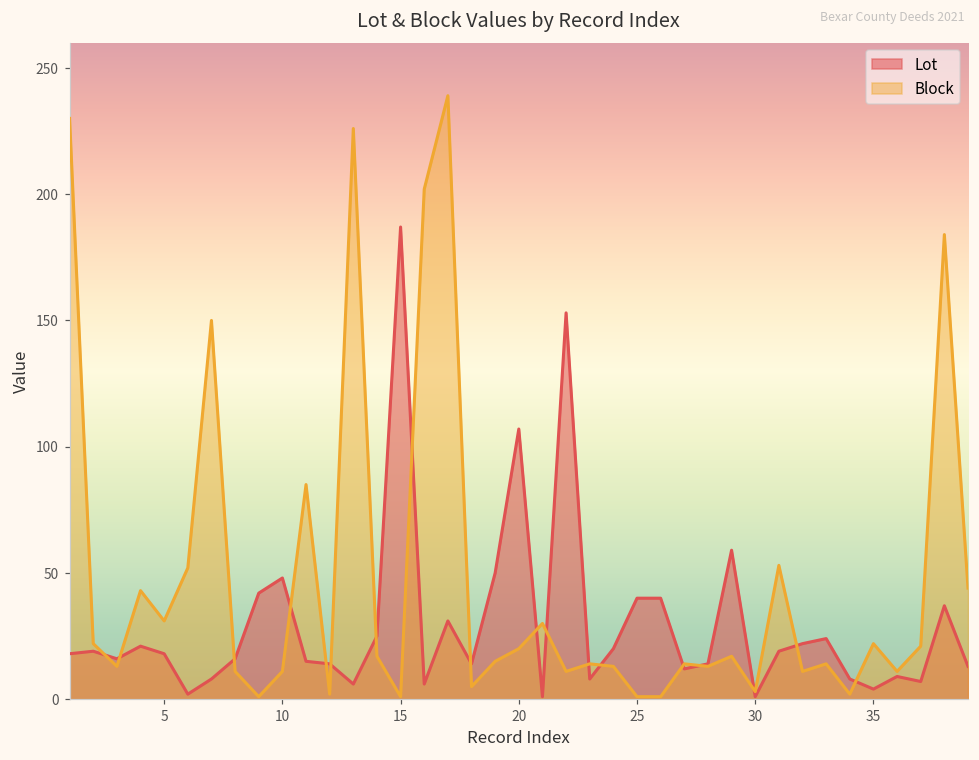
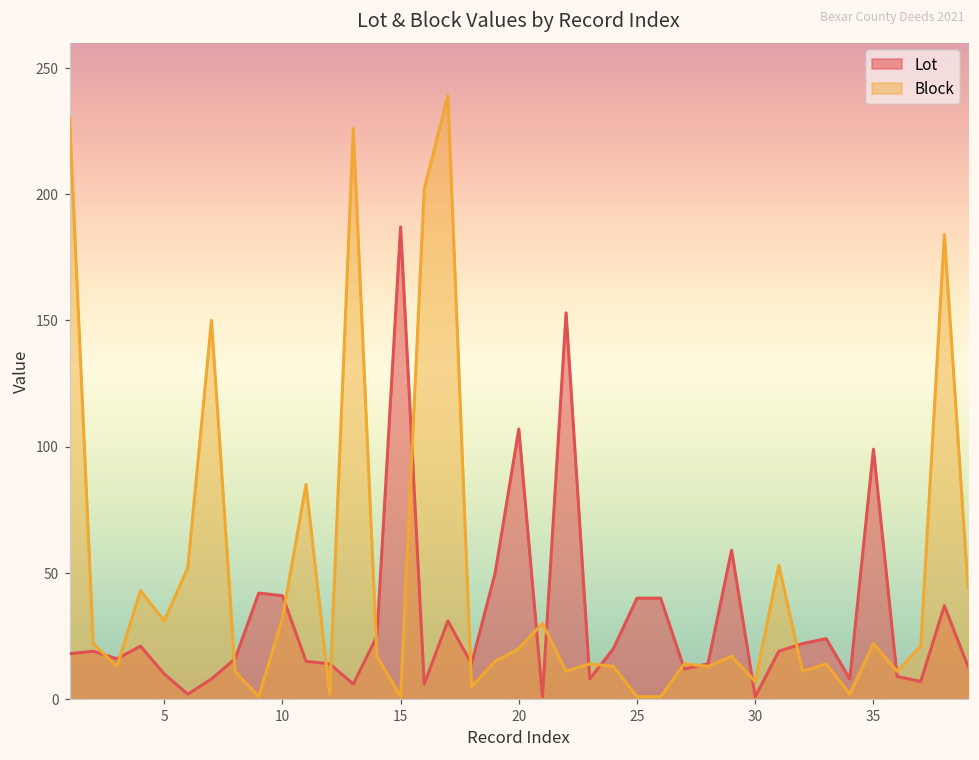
Lot, 5: 18 -> 10
Lot, 10: 48 -> 41
Block, 10: 11 -> 32
Block, 30: 3 -> 7
Lot, 35: 4 -> 99
